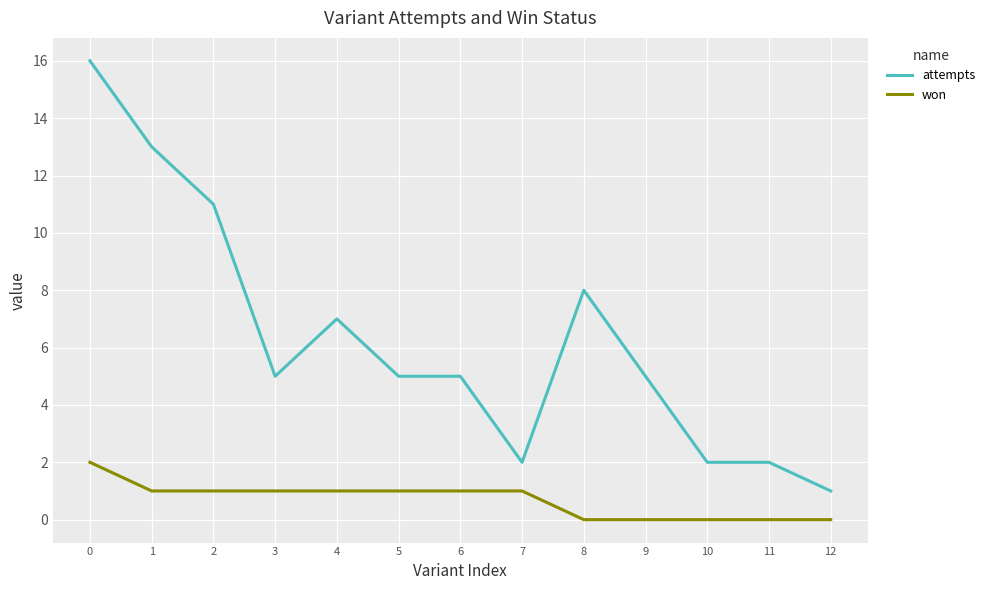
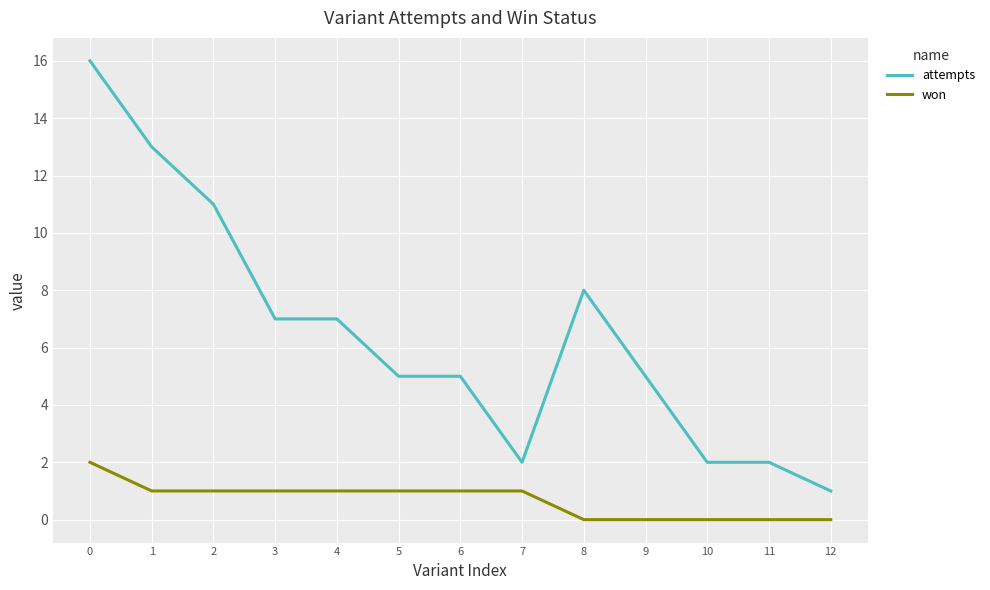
attempts, 3: 5 -> 7
